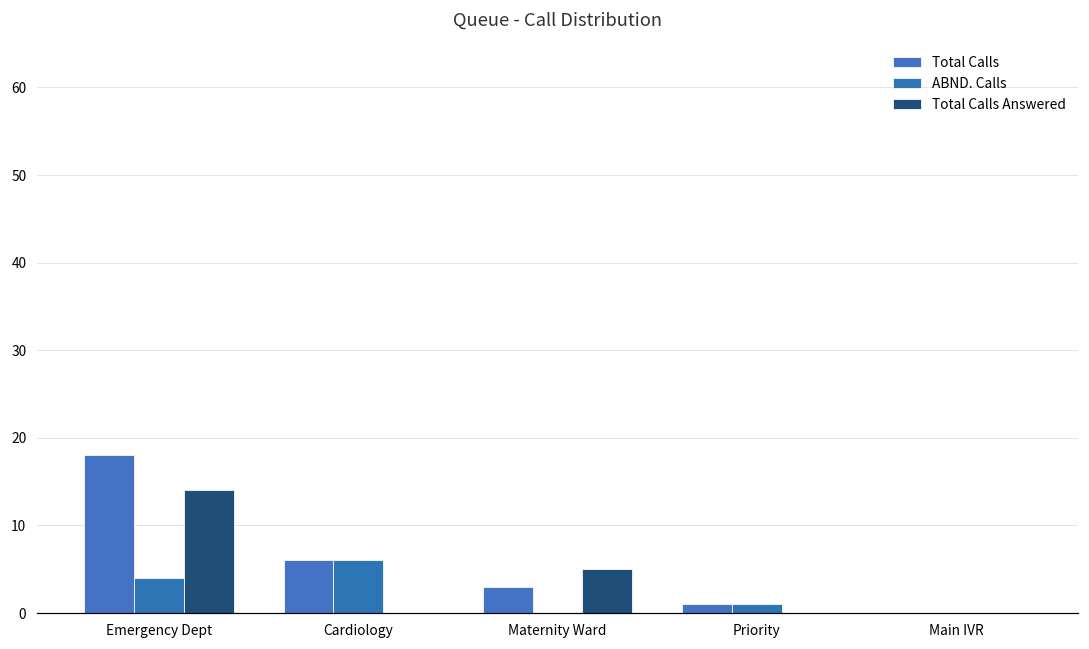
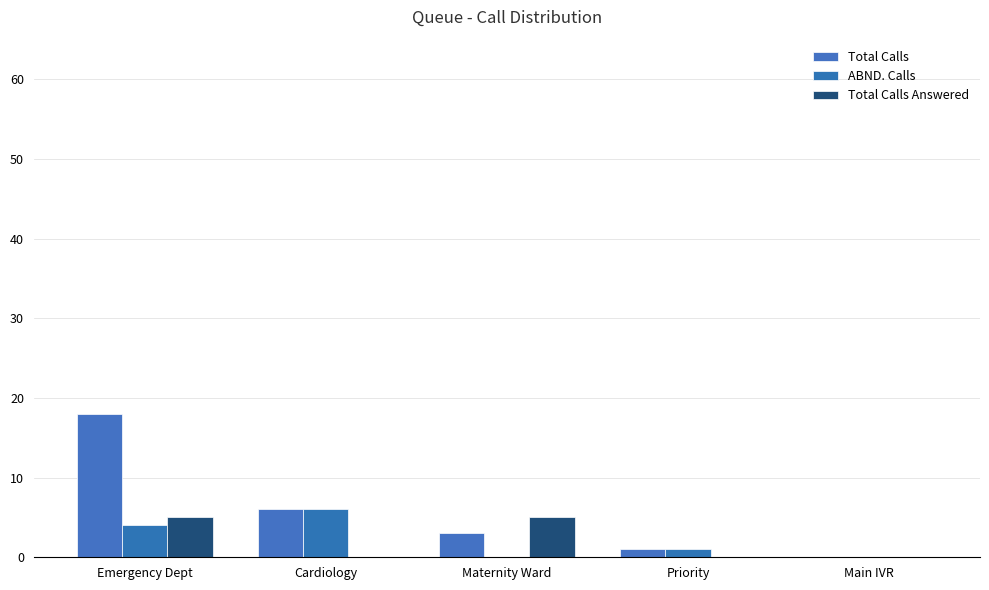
Total Calls Answered, Emergency Dept: 14 -> 5
